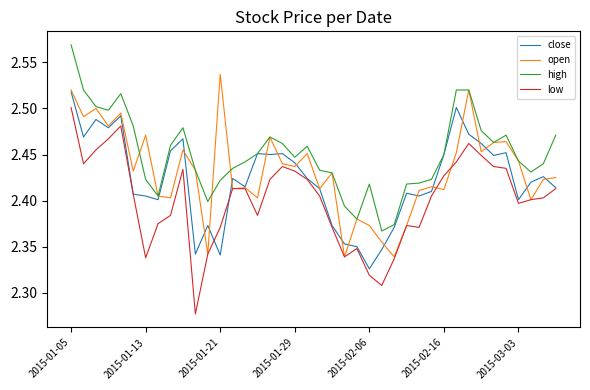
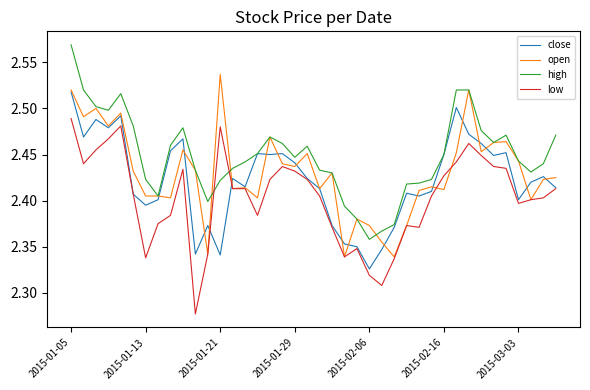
low, 2015-01-05: 2.50 -> 2.49
close, 2015-01-13: 2.41 -> 2.40
open, 2015-01-13: 2.47 -> 2.41
low, 2015-01-21: 2.37 -> 2.48
high, 2015-02-06: 2.42 -> 2.36
